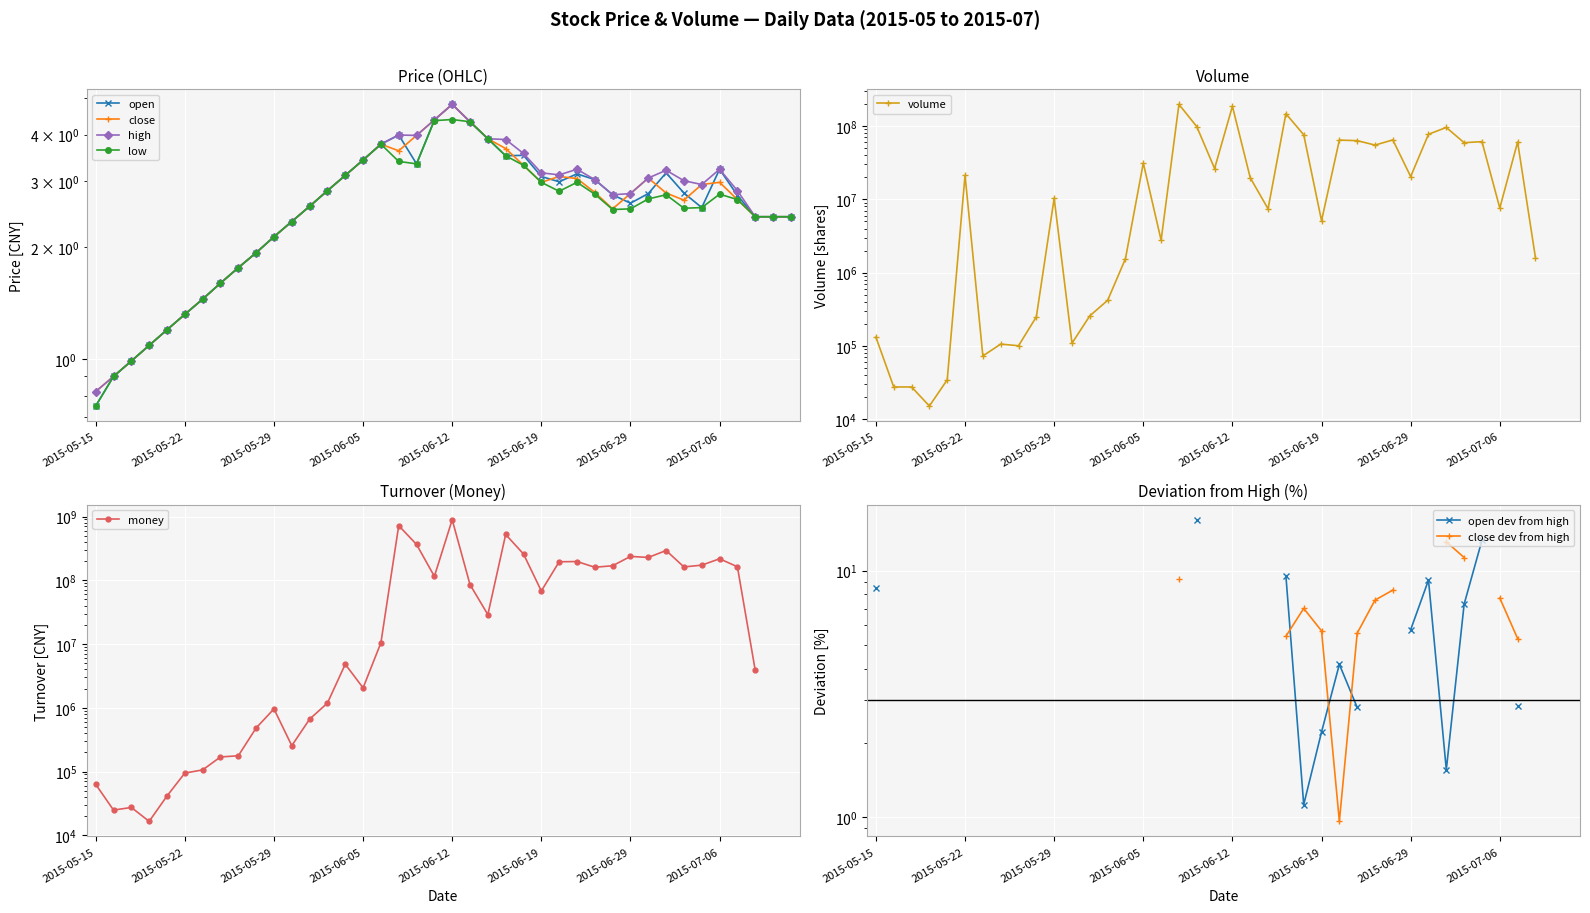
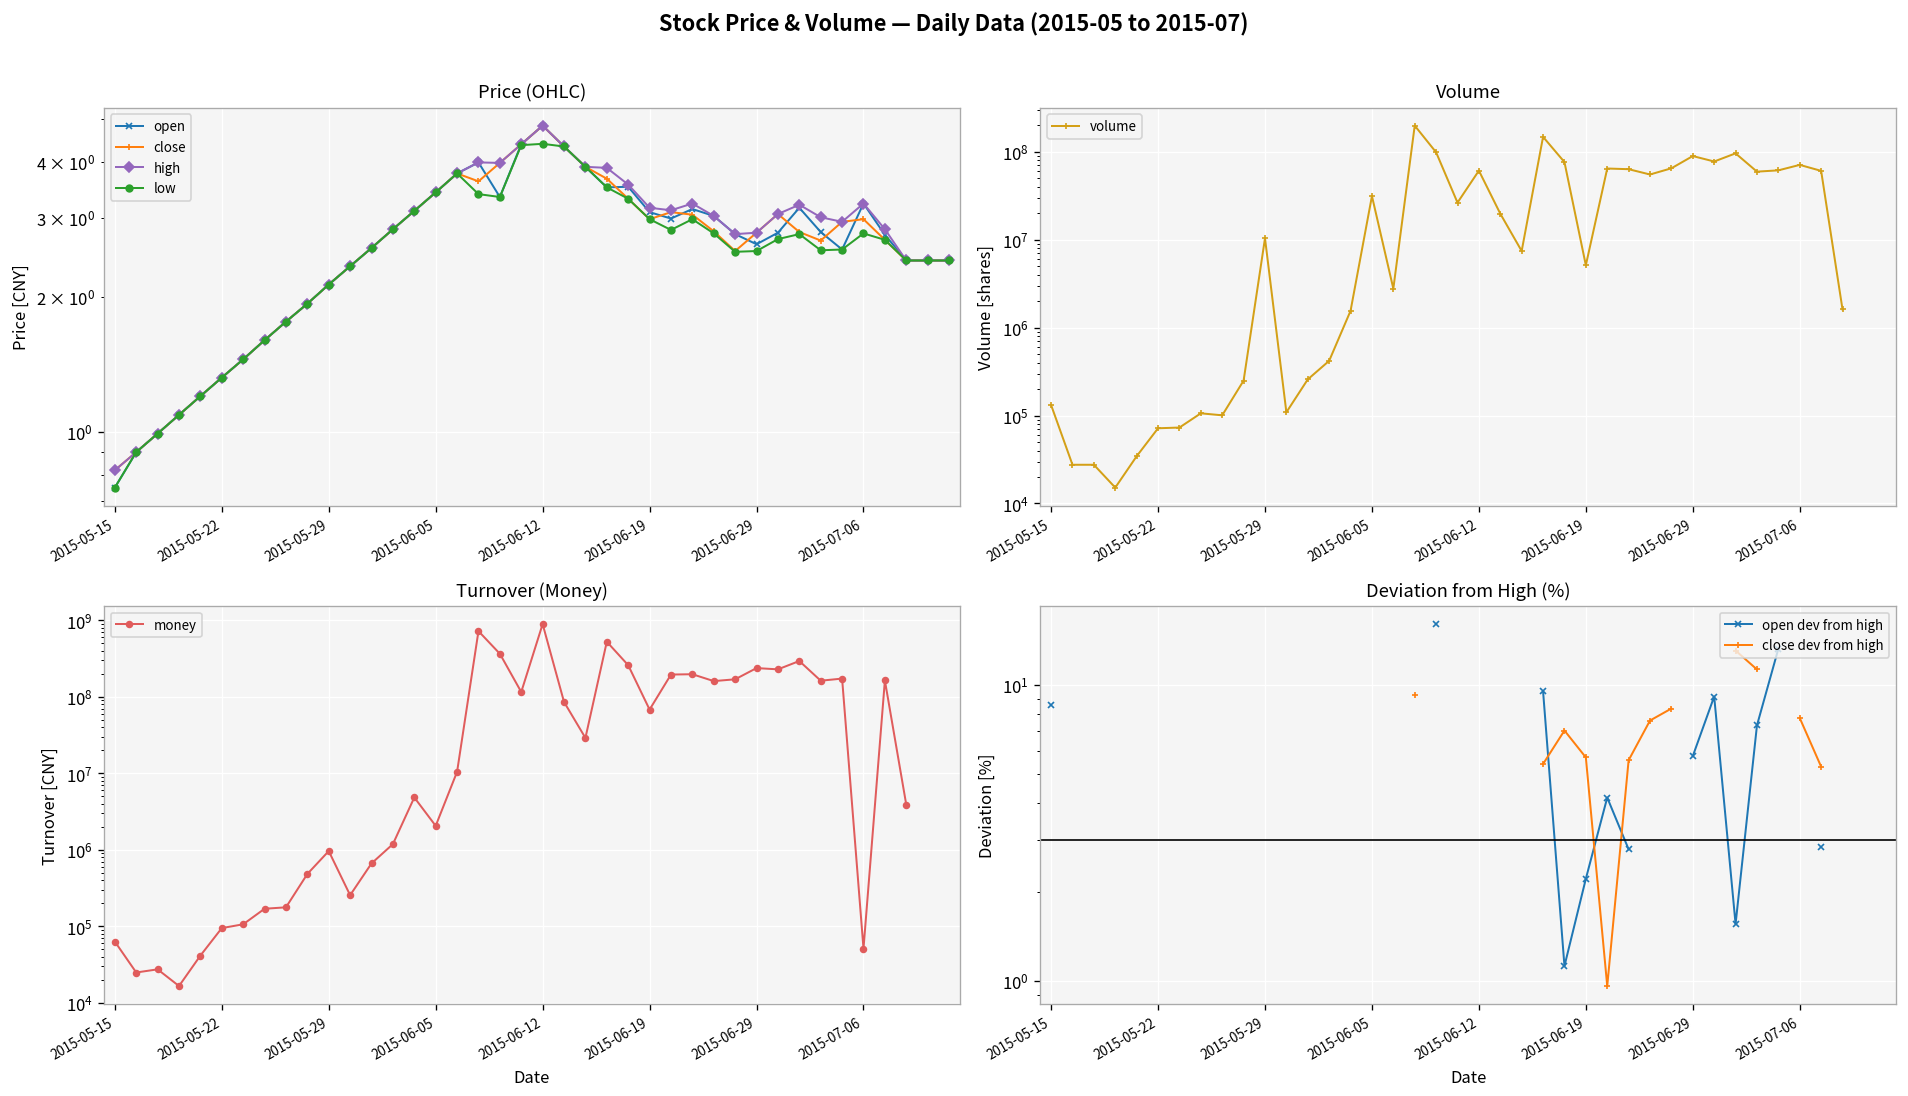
Volume, 2015-05-22: 21000000 -> 70000
Volume, 2015-06-12: 190000000 -> 60000000
Volume, 2015-06-29: 20000000 -> 90000000
Volume, 2015-07-06: 8000000 -> 70000000
Turnover (Money), 2015-07-06: 220000000 -> 50000
